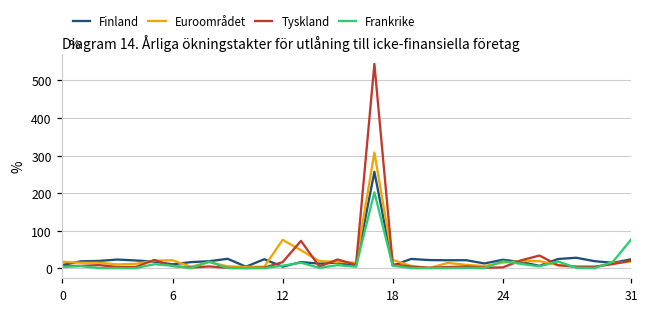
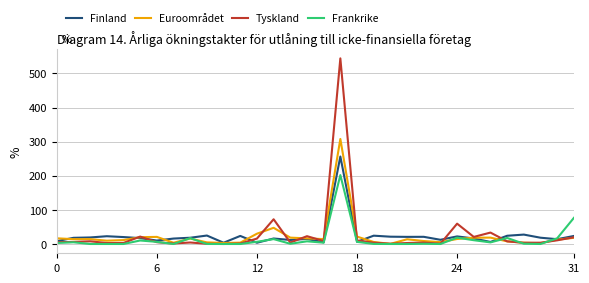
Euroområdet, 12: 80 -> 30
Tyskland, 24: 0 -> 60
